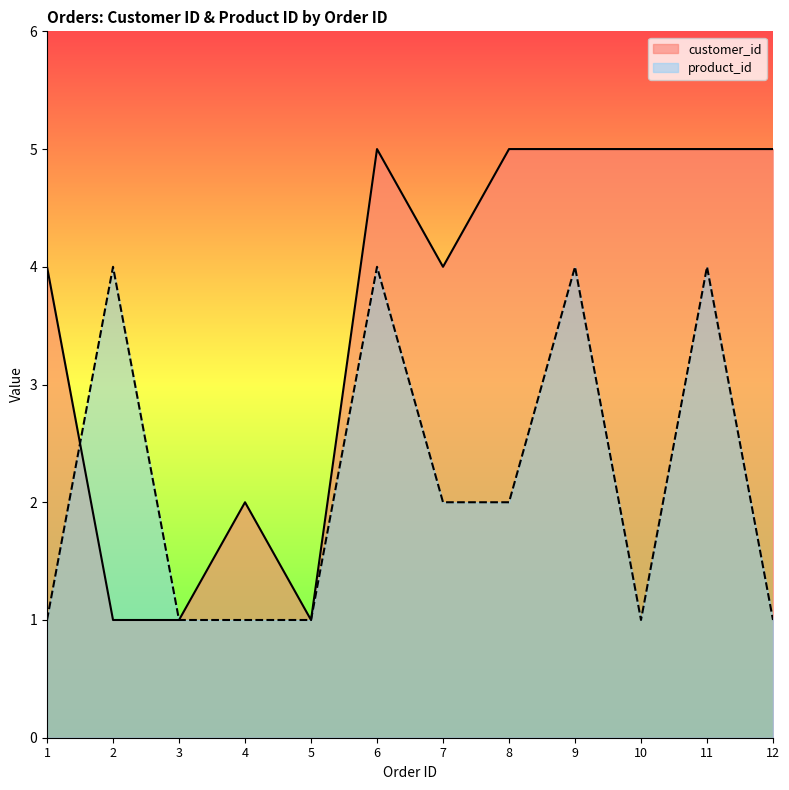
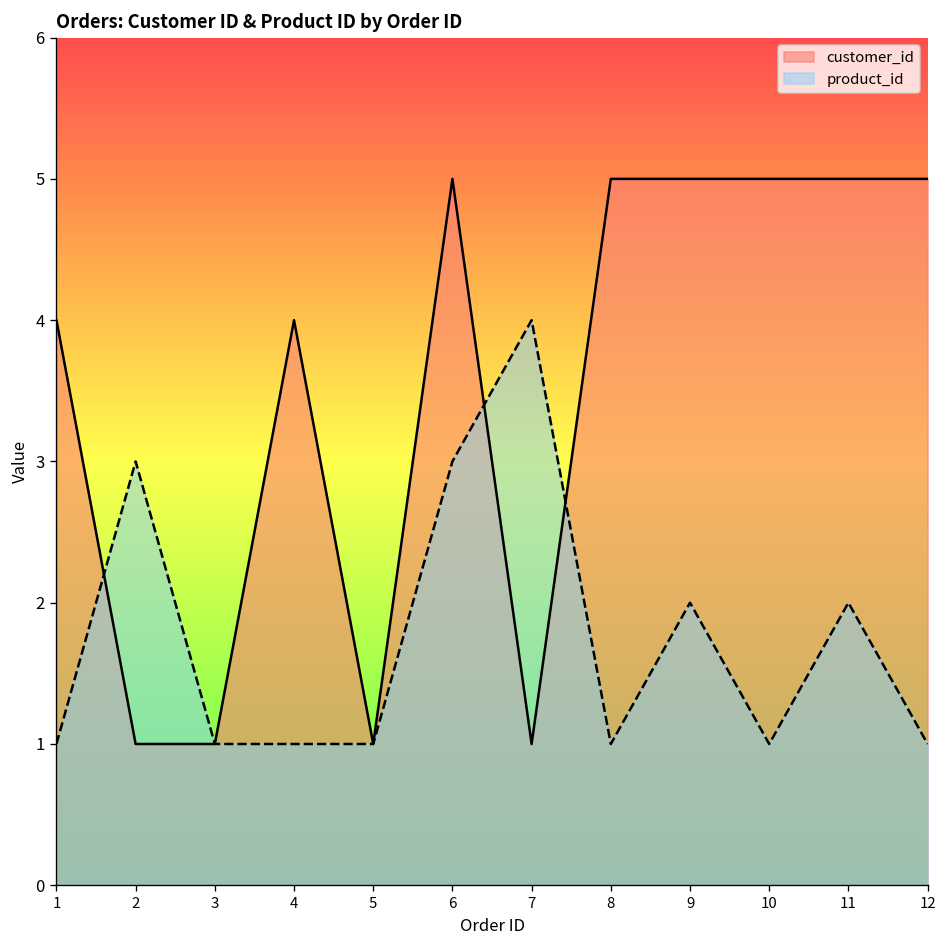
product_id, 2: 4 -> 3
customer_id, 4: 2 -> 4
product_id, 6: 4 -> 3
customer_id, 7: 4 -> 1
product_id, 7: 2 -> 4
product_id, 8: 2 -> 1
product_id, 9: 4 -> 2
product_id, 11: 4 -> 2
